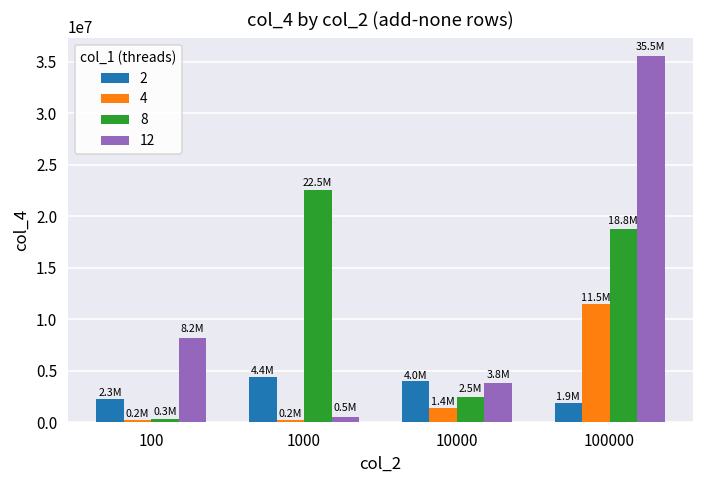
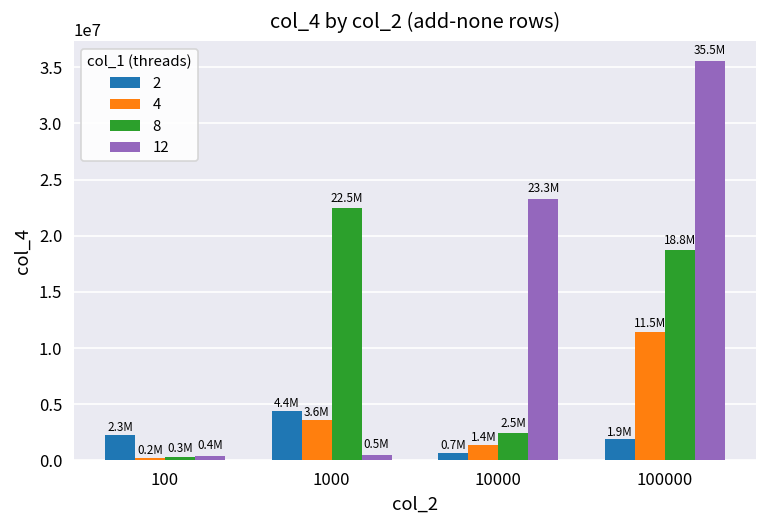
12, 100: 8.2M -> 0.4M
4, 1000: 0.2M -> 3.6M
2, 10000: 4.0M -> 0.7M
12, 10000: 3.8M -> 23.3M
